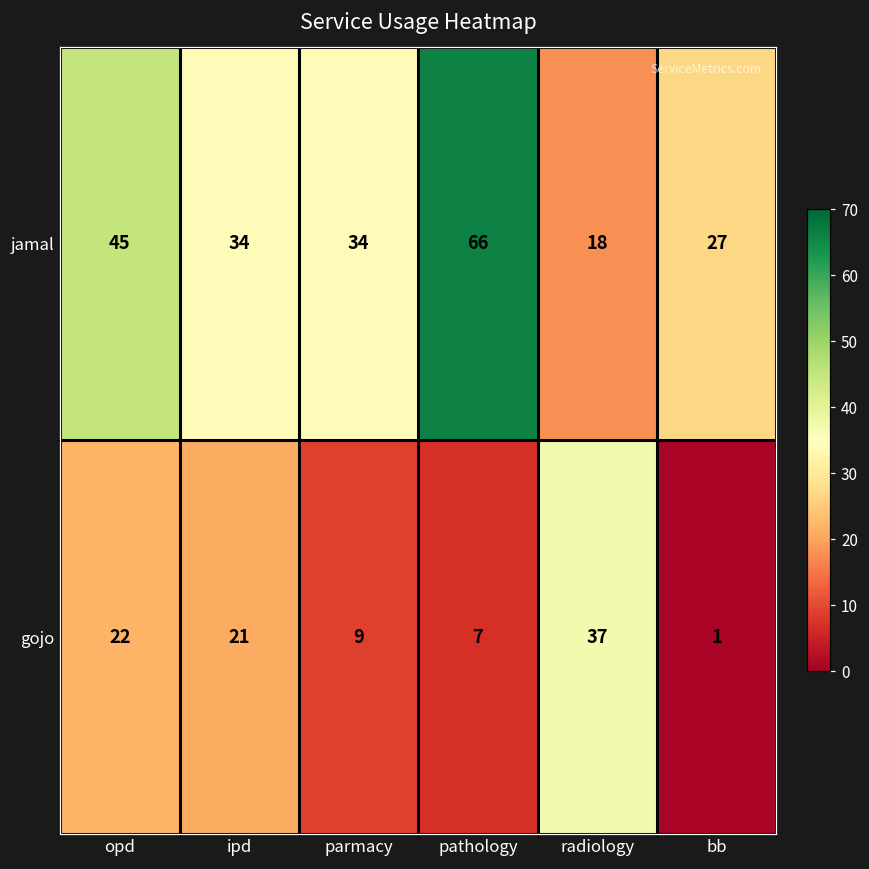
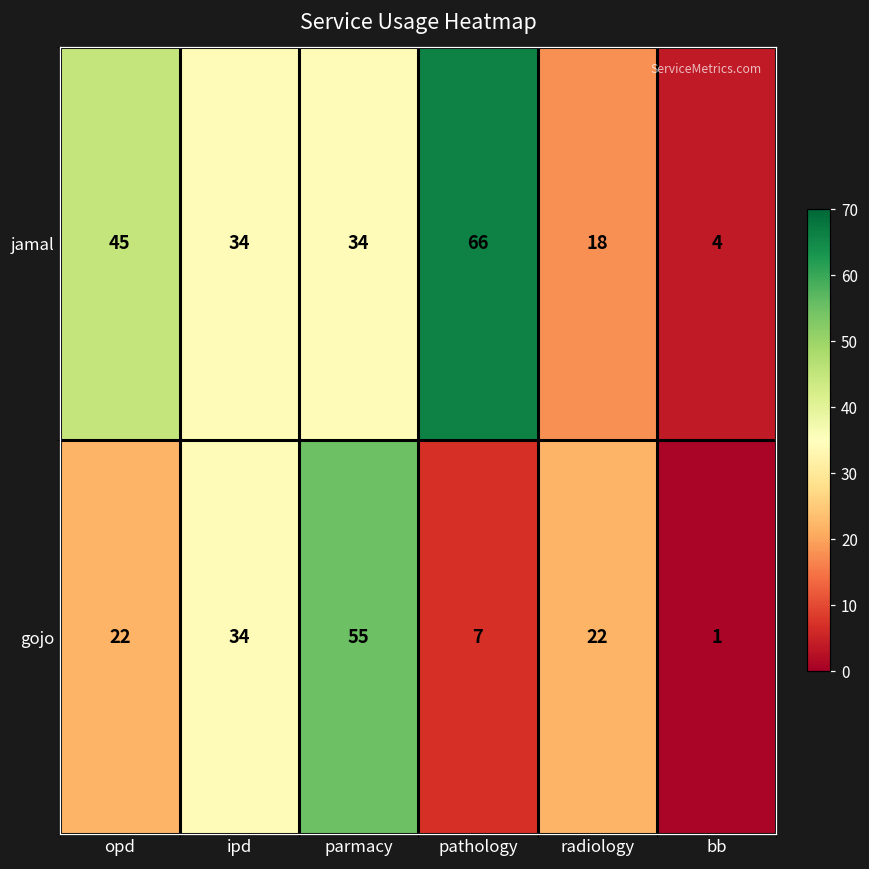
jamal, bb: 27 -> 4
gojo, ipd: 21 -> 34
gojo, parmacy: 9 -> 55
gojo, radiology: 37 -> 22
